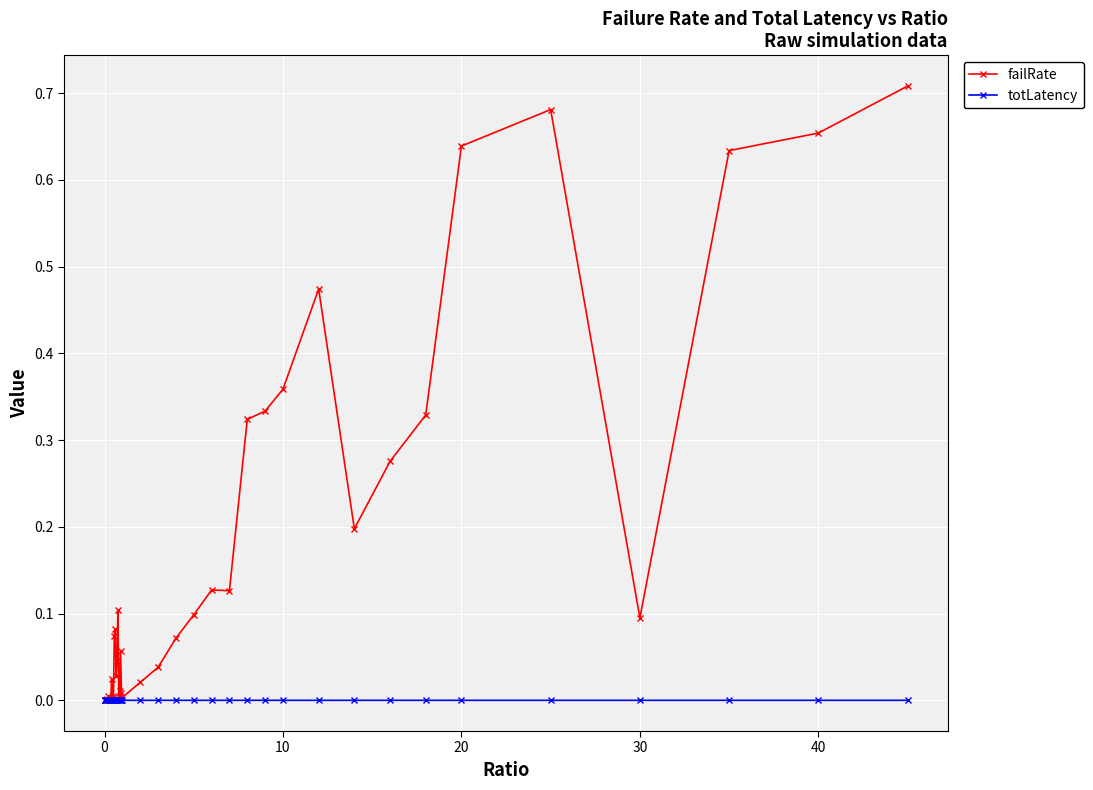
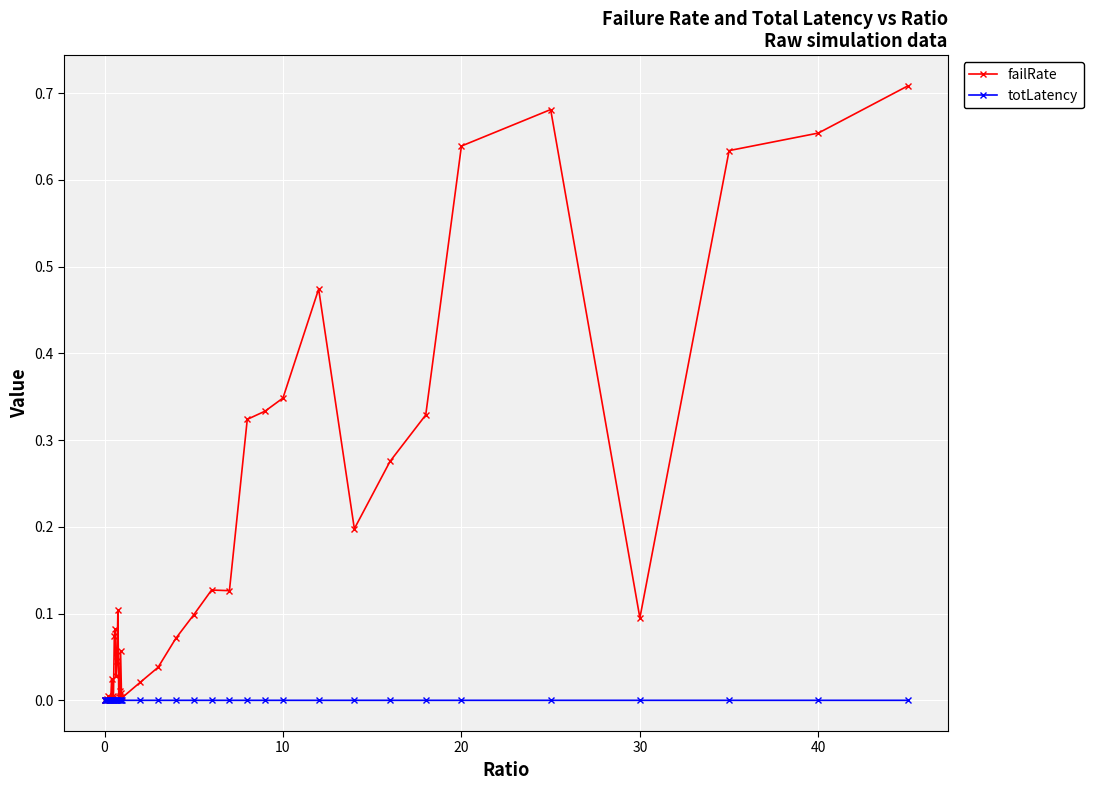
failRate, 10: 0.36 -> 0.35
